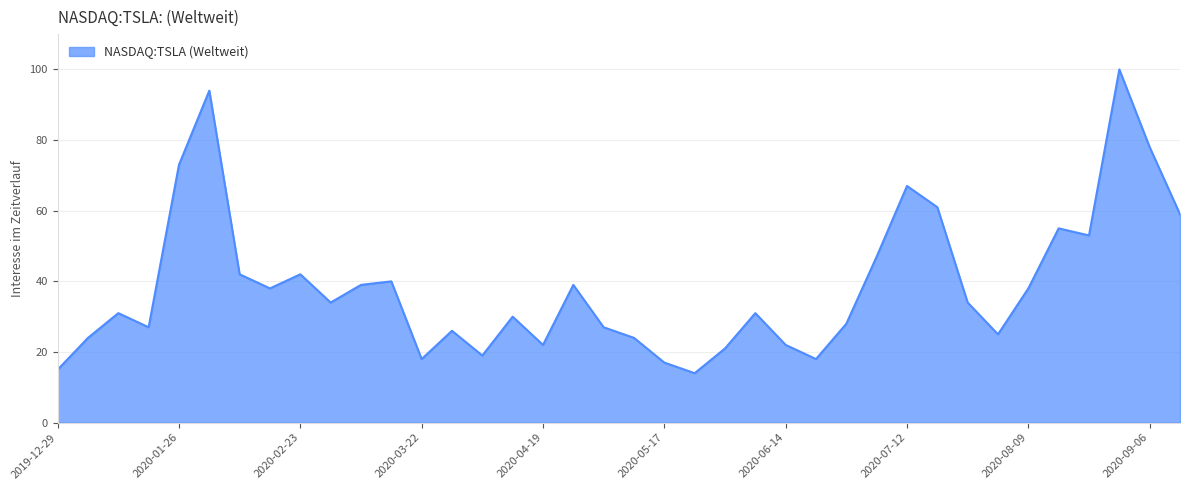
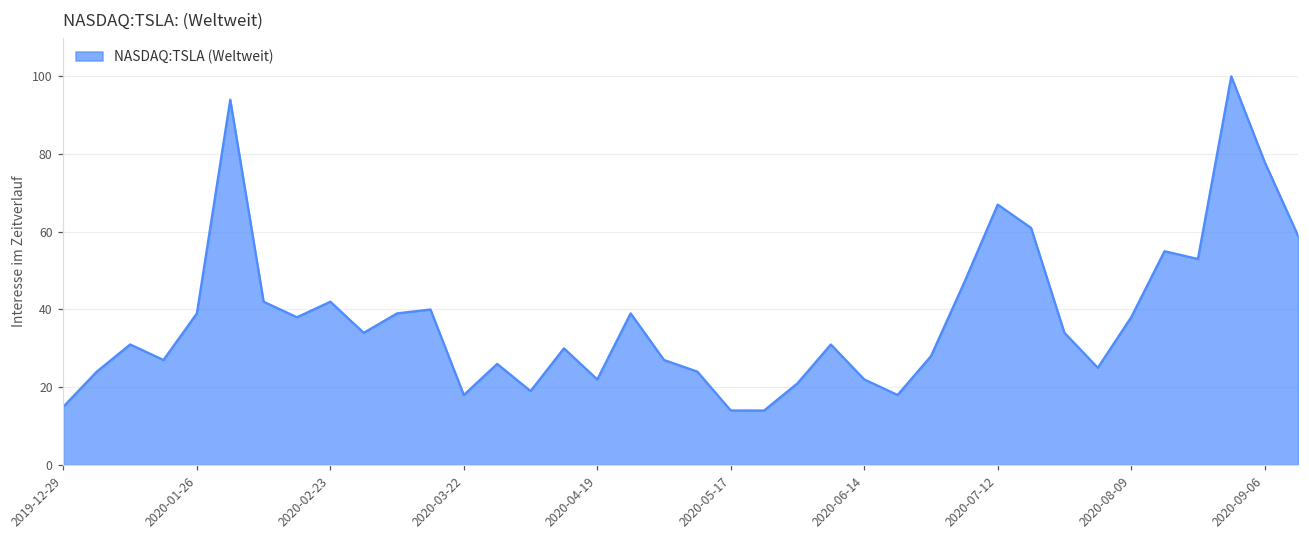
2020-01-26: 73 -> 39
2020-05-17: 17 -> 14
